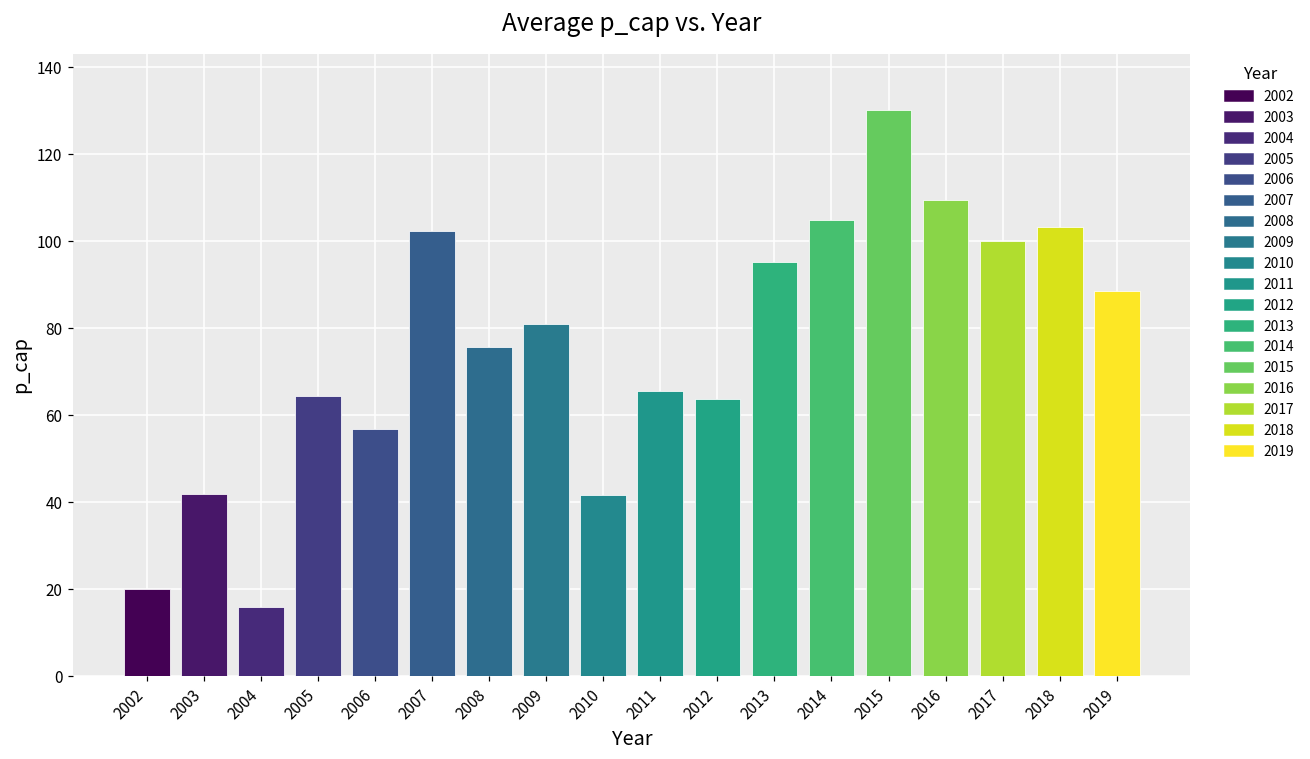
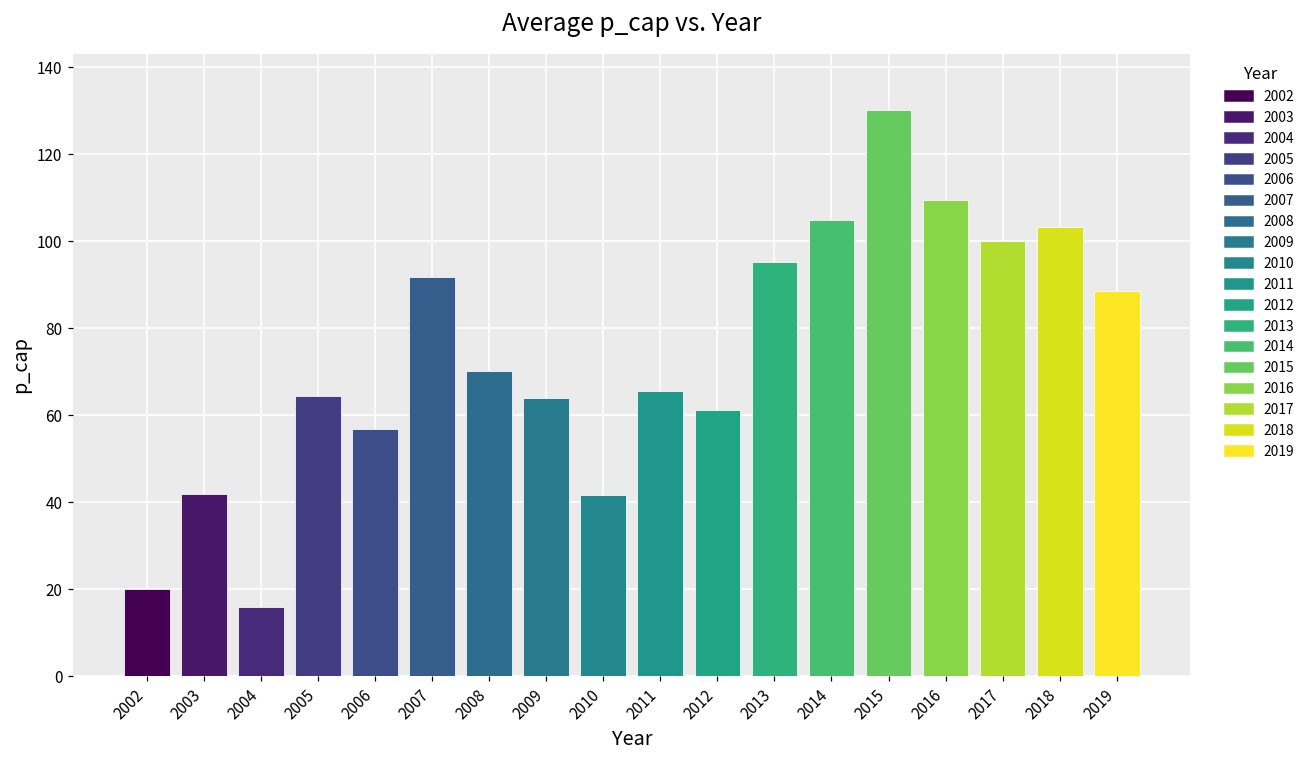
2007: 102 -> 92
2008: 76 -> 70
2009: 81 -> 64
2012: 64 -> 61
